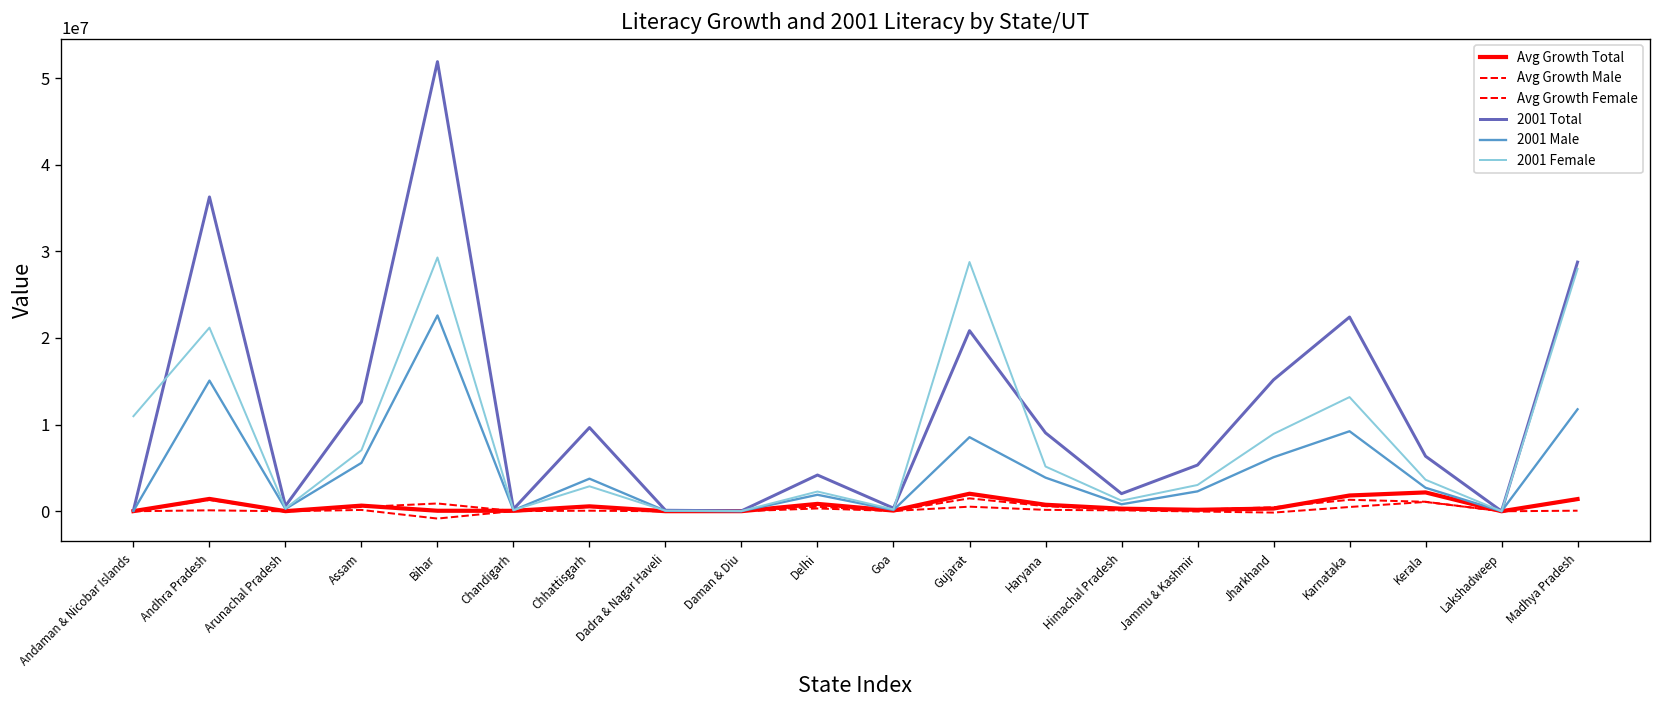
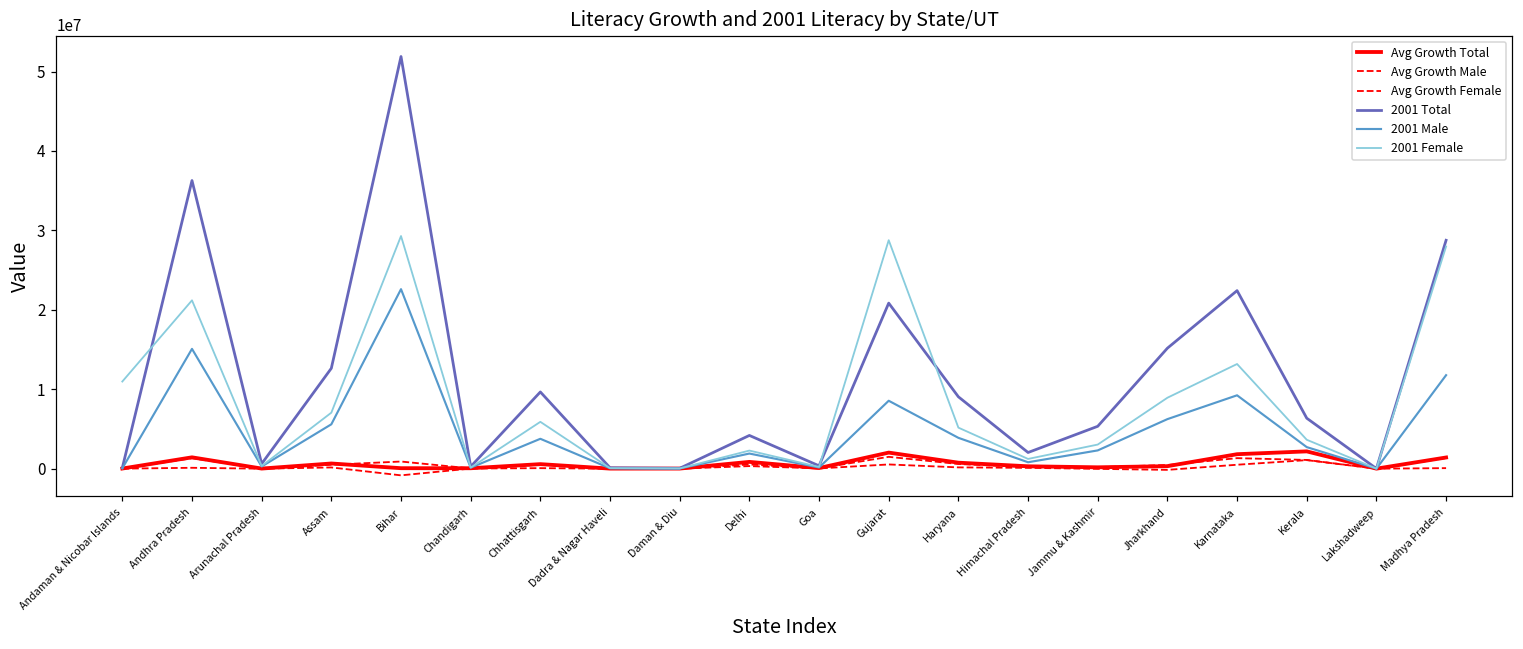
2001 Female, Chhattisgarh: 3000000 -> 6000000
